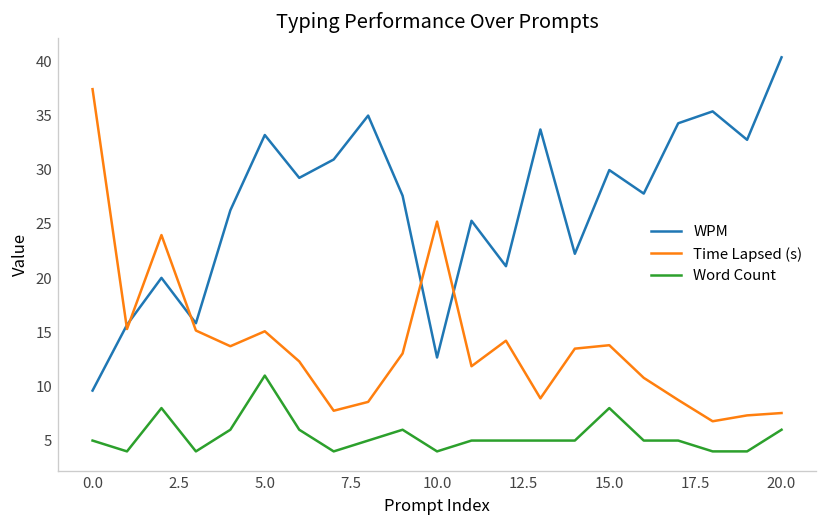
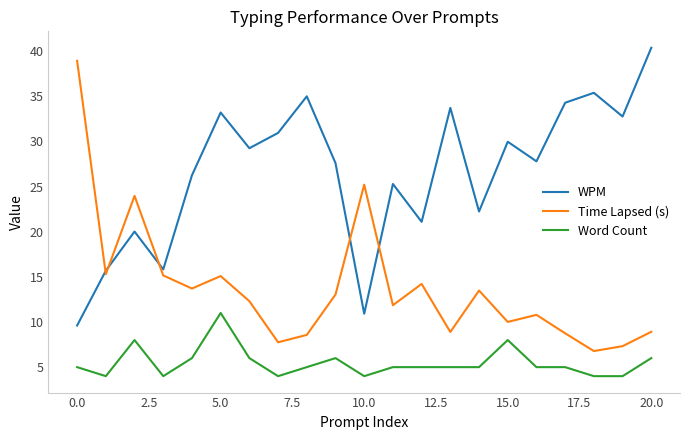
Time Lapsed (s), 0.0: 37 -> 39
WPM, 10.0: 13 -> 11
Time Lapsed (s), 15.0: 14 -> 10
Time Lapsed (s), 20.0: 8 -> 9
